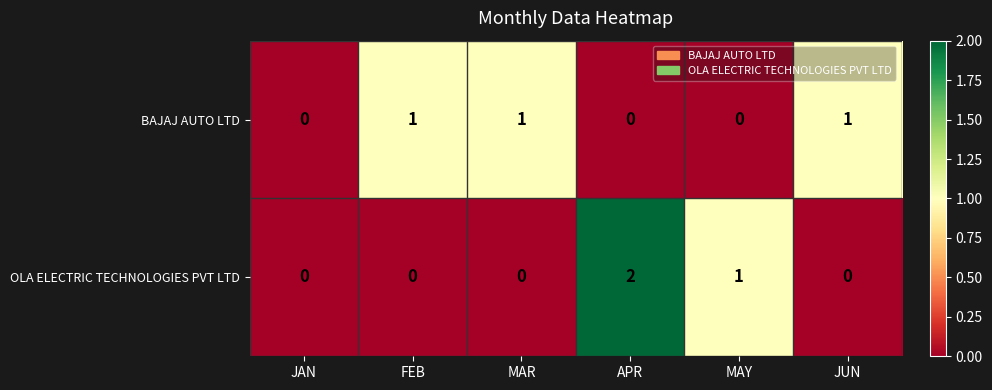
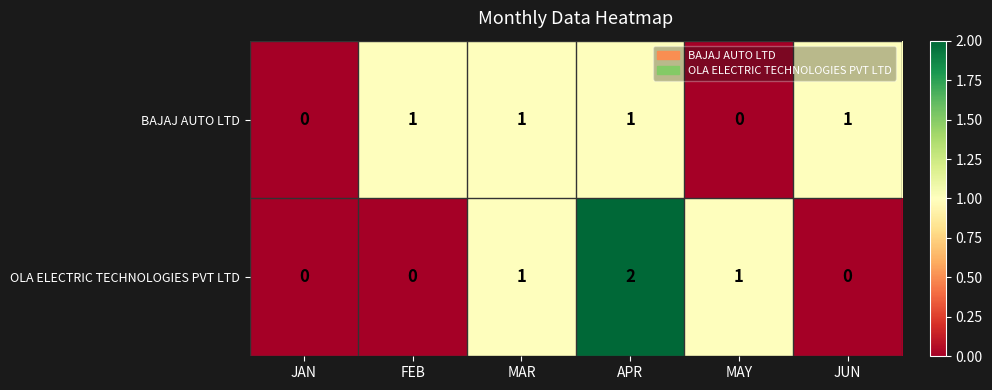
BAJAJ AUTO LTD, APR: 0 -> 1
OLA ELECTRIC TECHNOLOGIES PVT LTD, MAR: 0 -> 1
